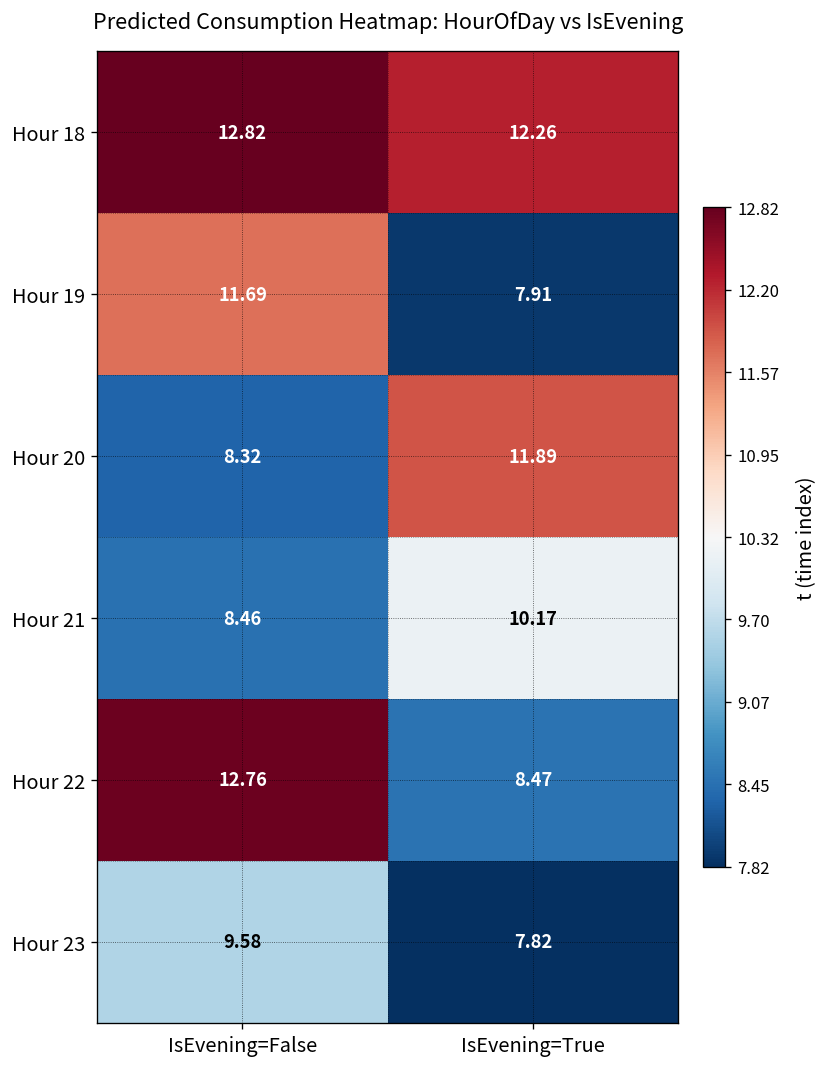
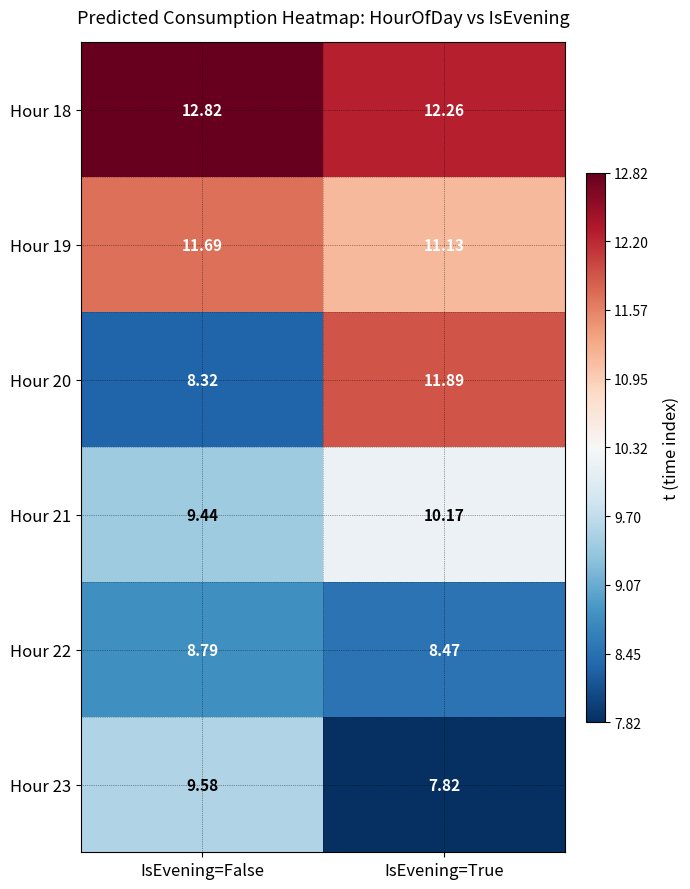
Hour 19, IsEvening=True: 7.91 -> 11.13
Hour 21, IsEvening=False: 8.46 -> 9.44
Hour 22, IsEvening=False: 12.76 -> 8.79
